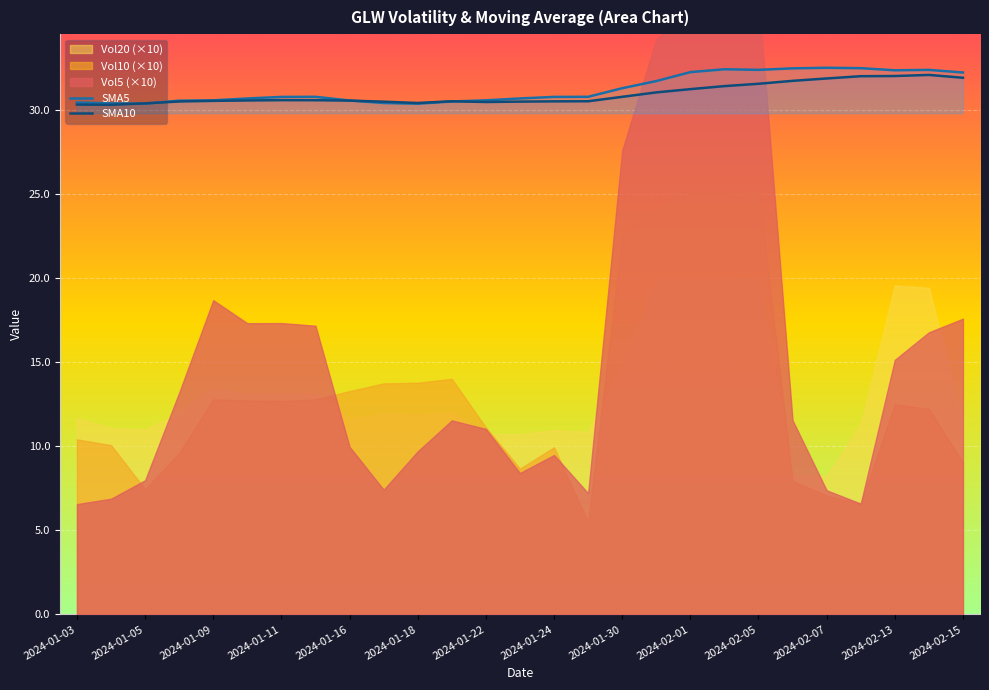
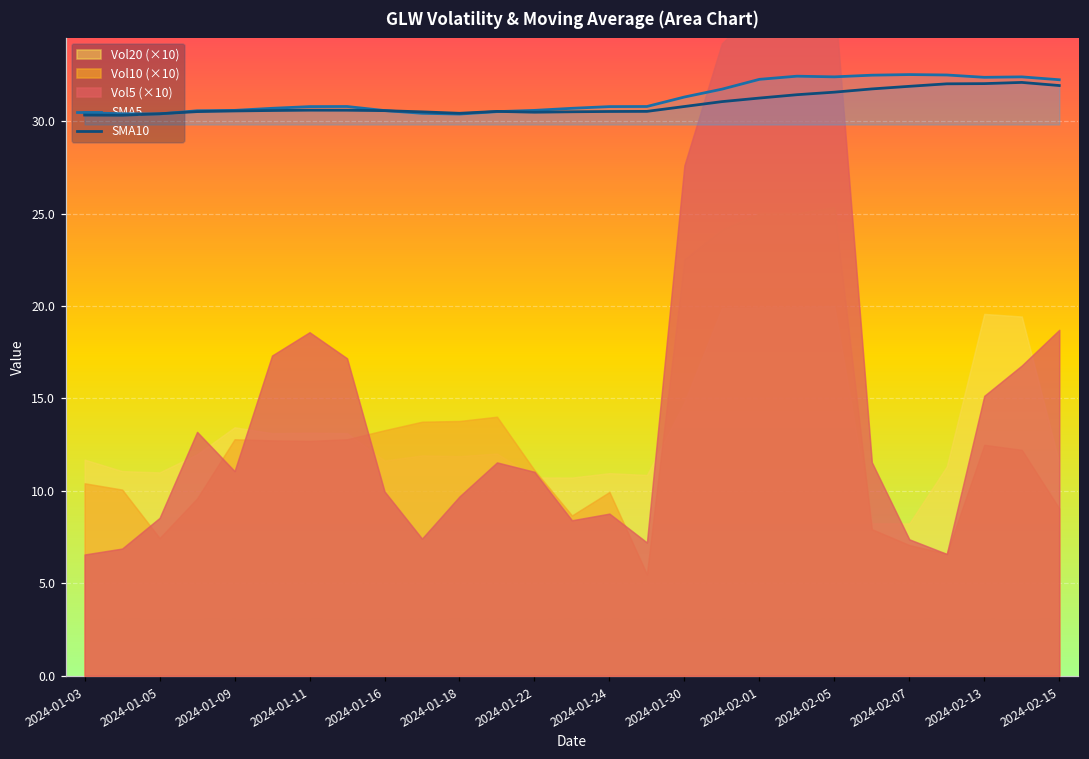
Vol5 (×10), 2024-01-05: 8.0 -> 8.5
Vol5 (×10), 2024-01-09: 18.7 -> 11.1
Vol5 (×10), 2024-01-11: 17.3 -> 18.6
Vol5 (×10), 2024-01-24: 9.5 -> 8.8
Vol5 (×10), 2024-02-15: 17.6 -> 18.7
